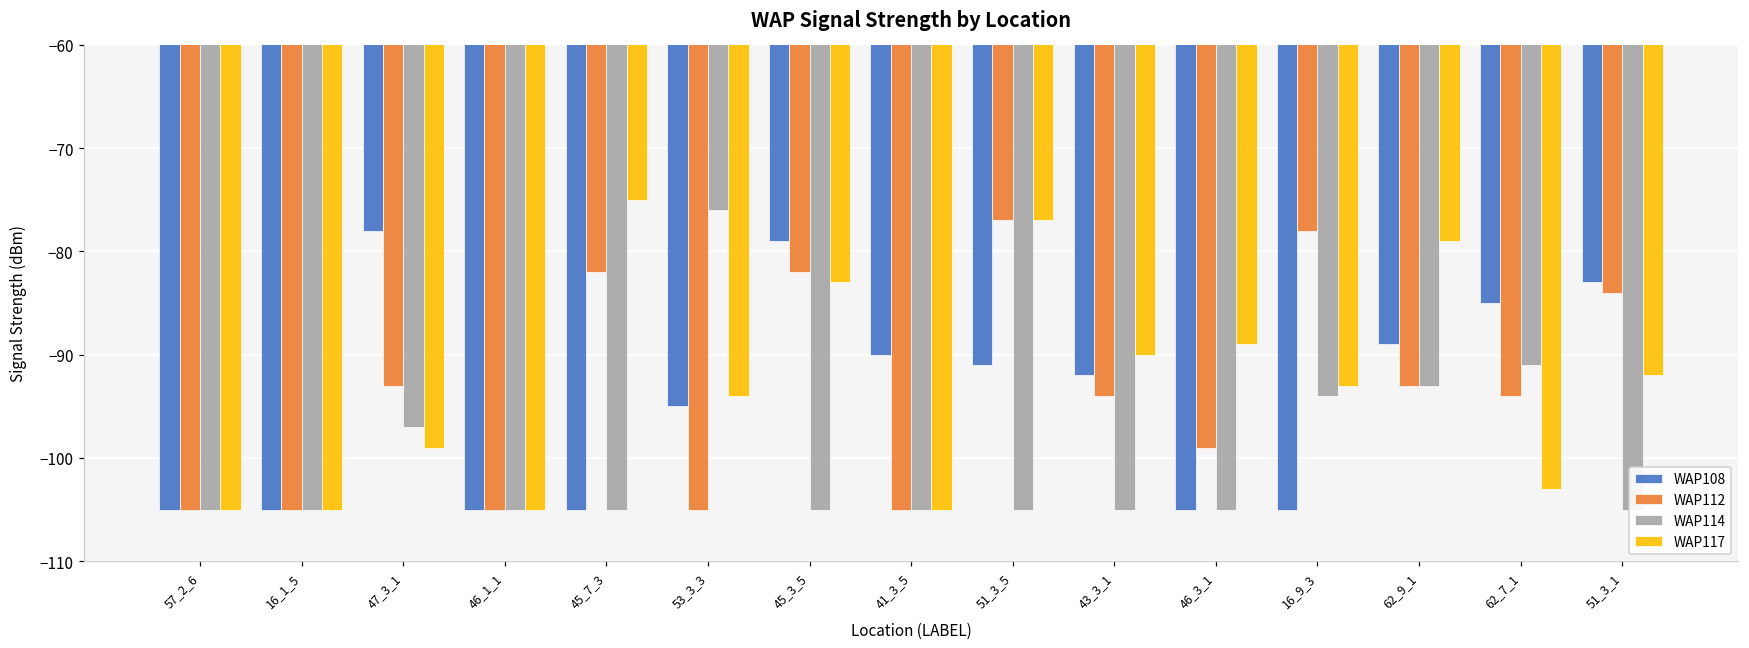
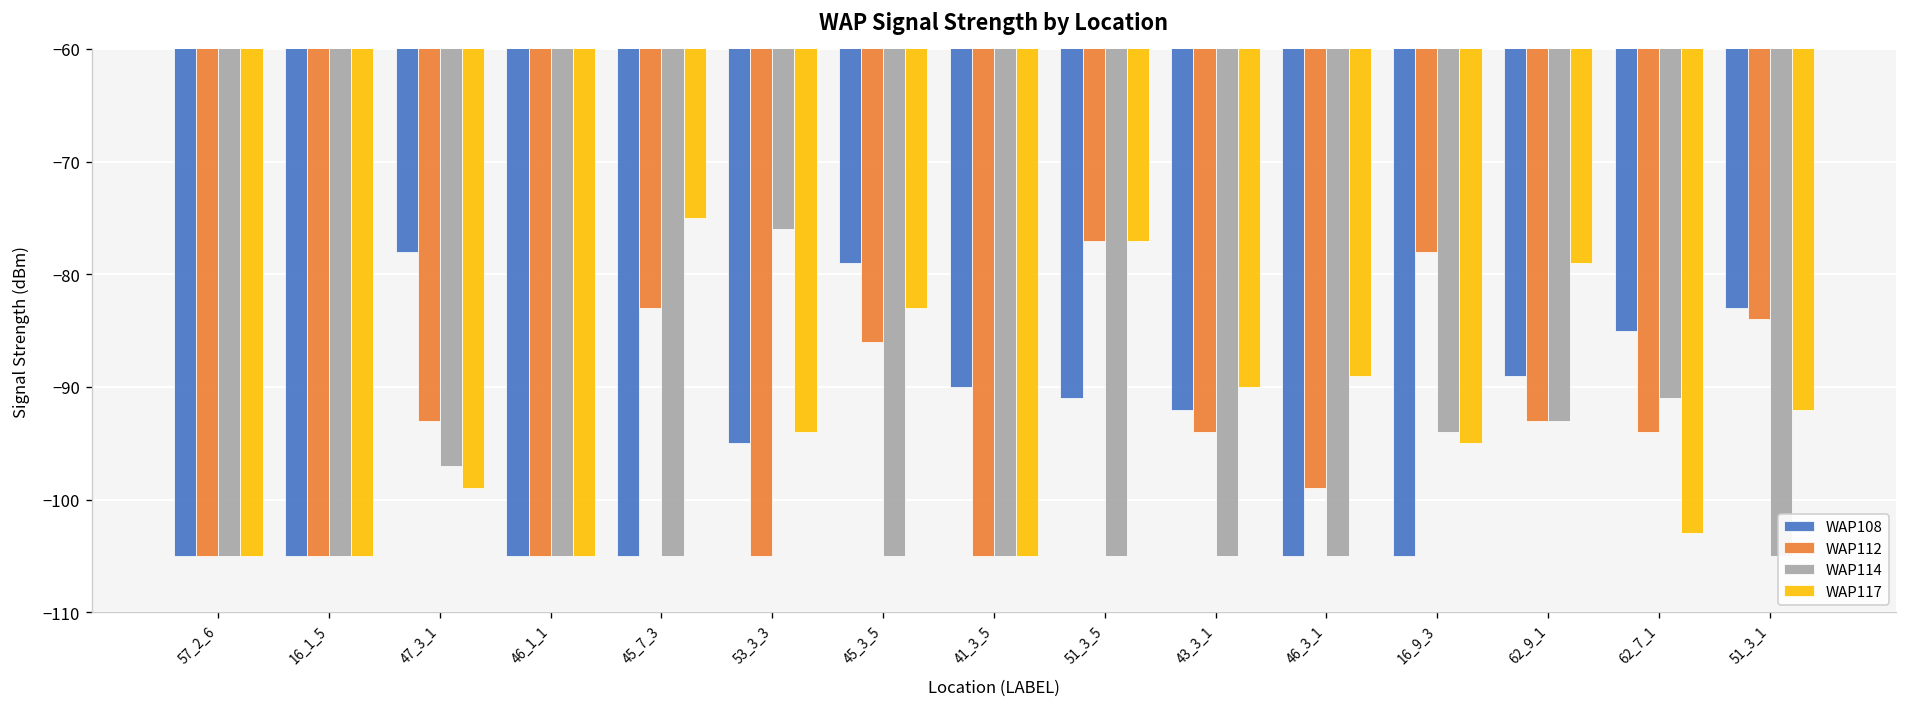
WAP112, 45_7_3: -82 -> -83
WAP112, 45_3_5: -82 -> -86
WAP117, 16_9_3: -93 -> -95
